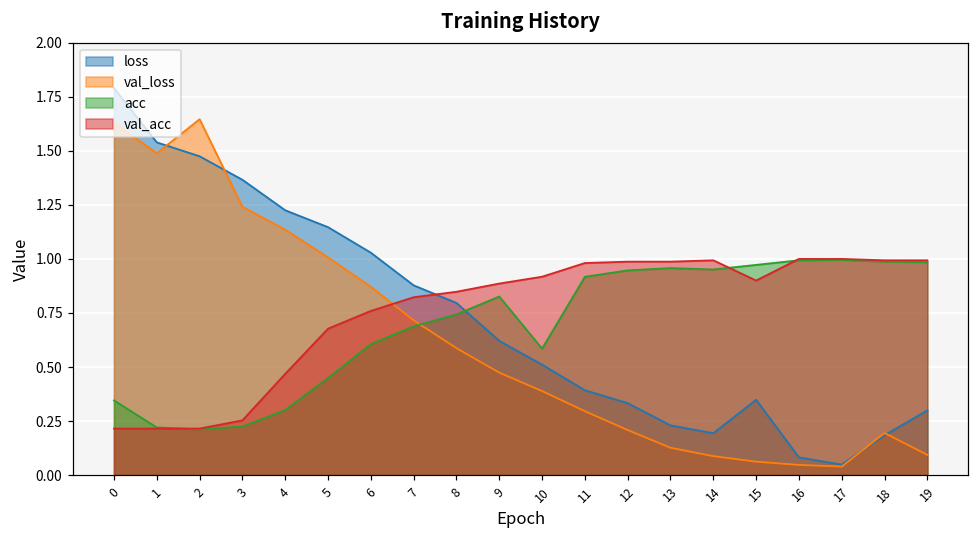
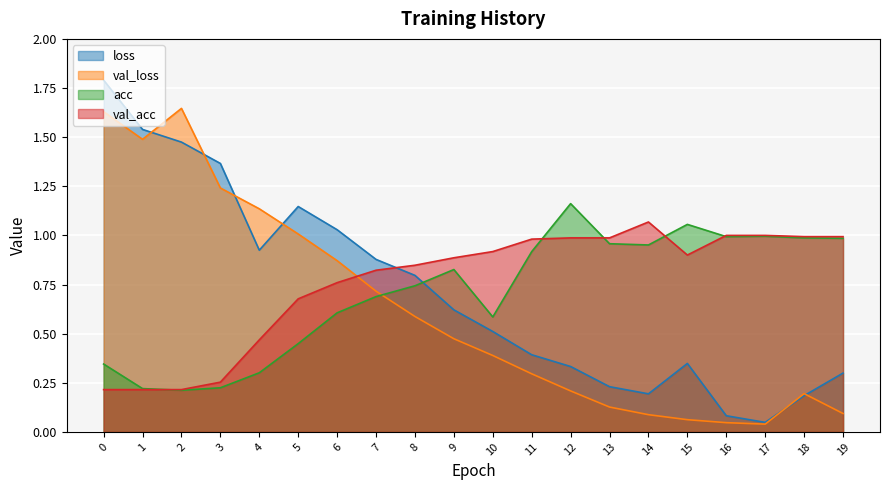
loss, 4: 1.23 -> 0.92
acc, 12: 0.95 -> 1.16
val_acc, 14: 0.99 -> 1.07
acc, 15: 0.97 -> 1.06
